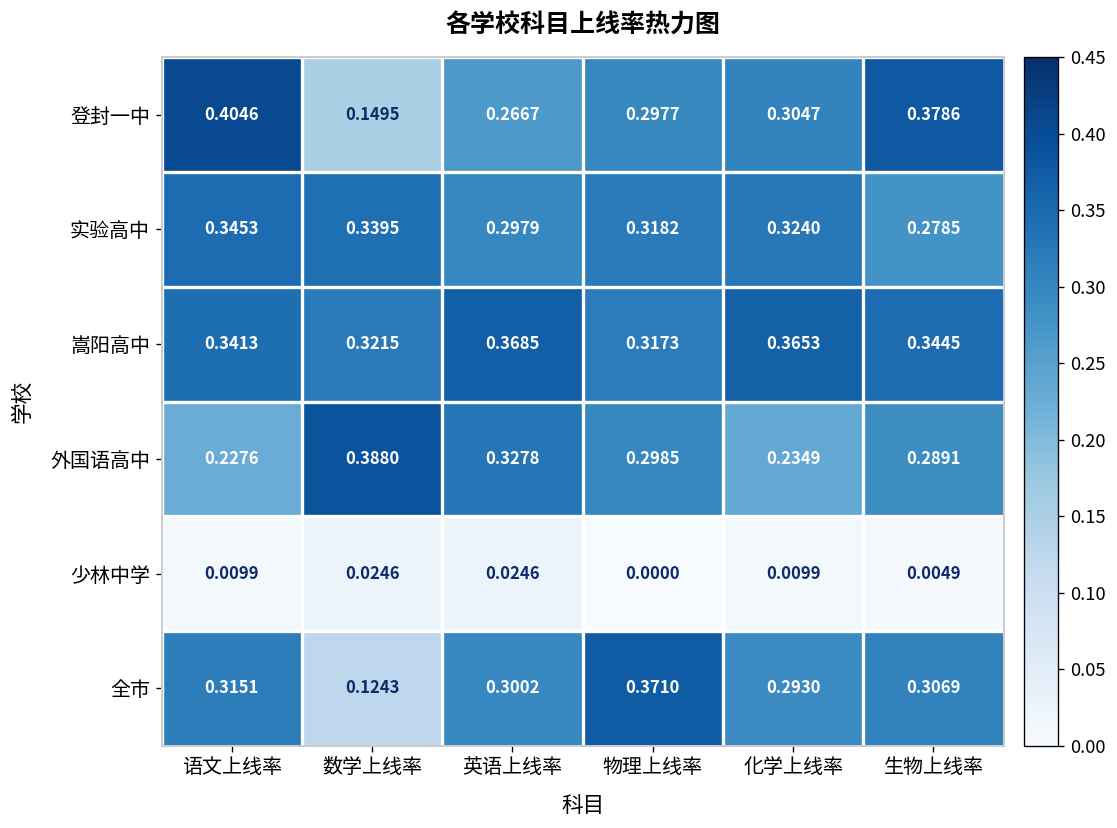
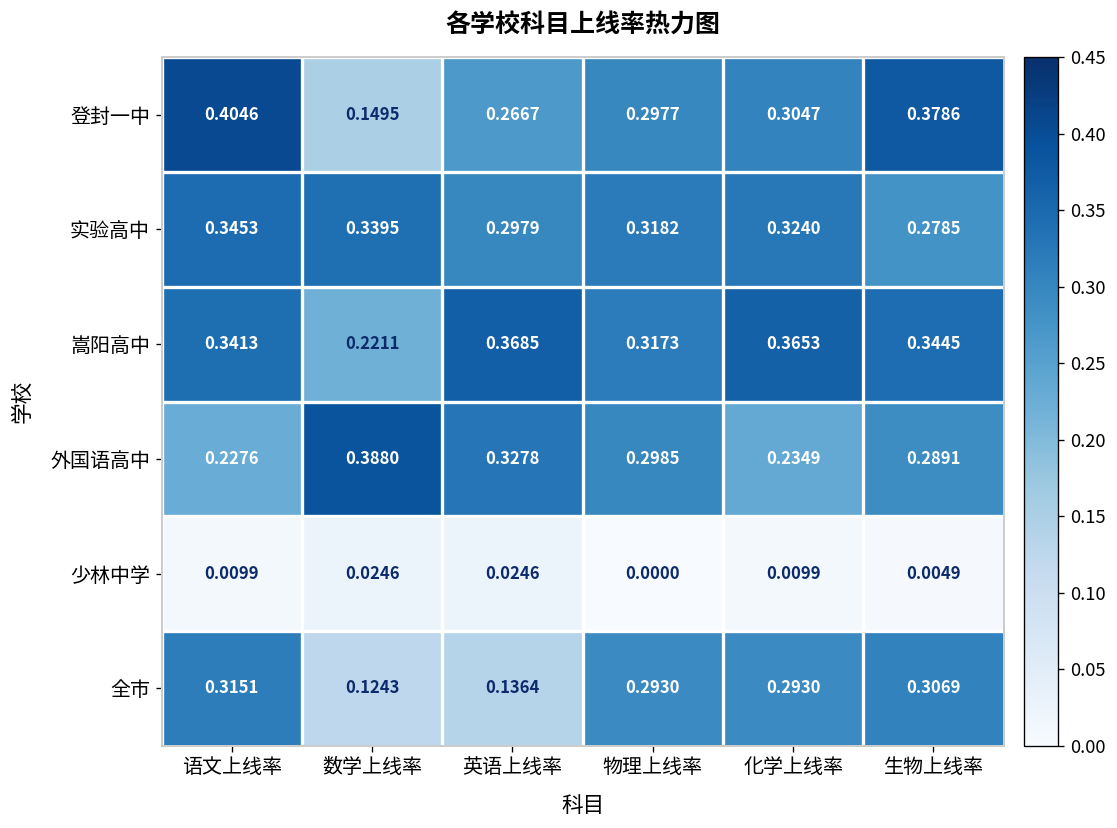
嵩阳高中, 数学上线率: 0.3215 -> 0.2211
全市, 英语上线率: 0.3002 -> 0.1364
全市, 物理上线率: 0.3710 -> 0.2930
